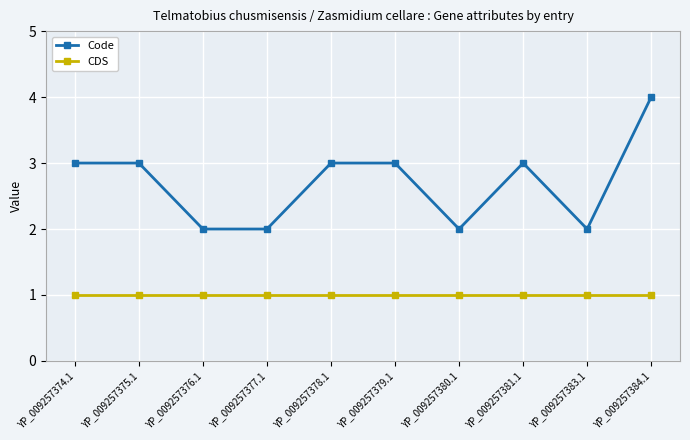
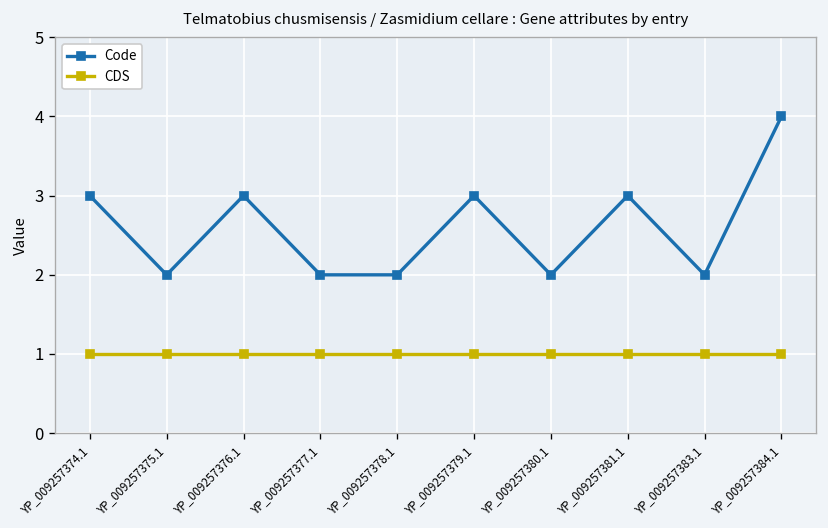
Code, YP_009257375.1: 3 -> 2
Code, YP_009257376.1: 2 -> 3
Code, YP_009257378.1: 3 -> 2
